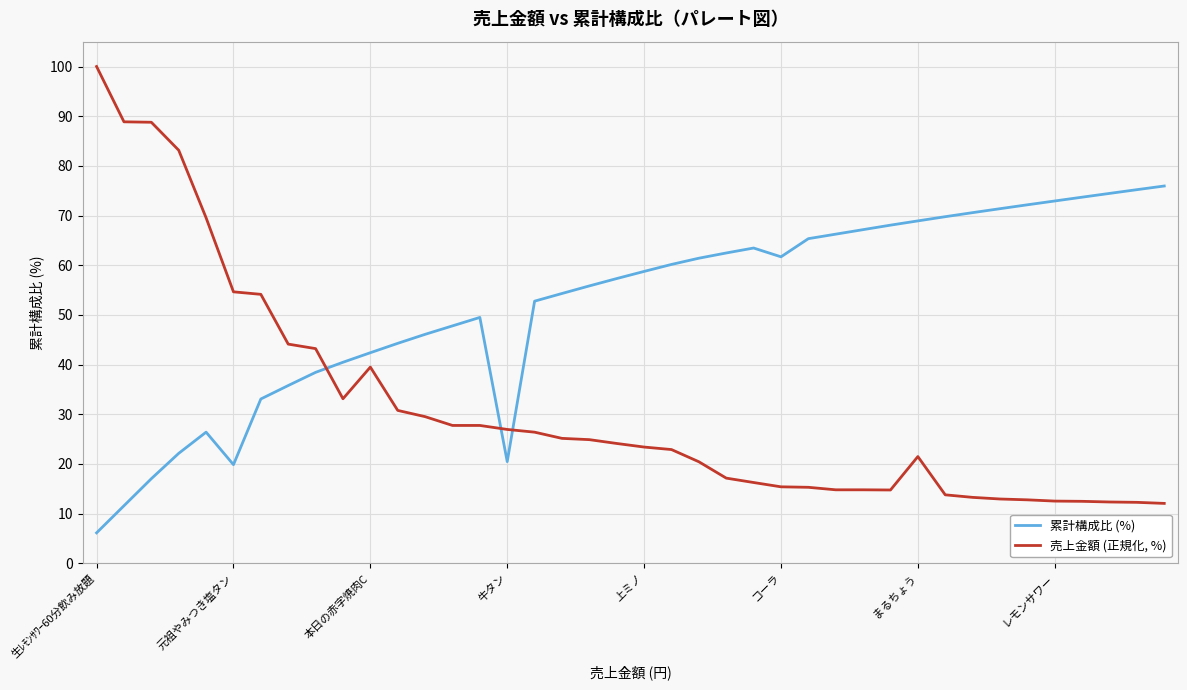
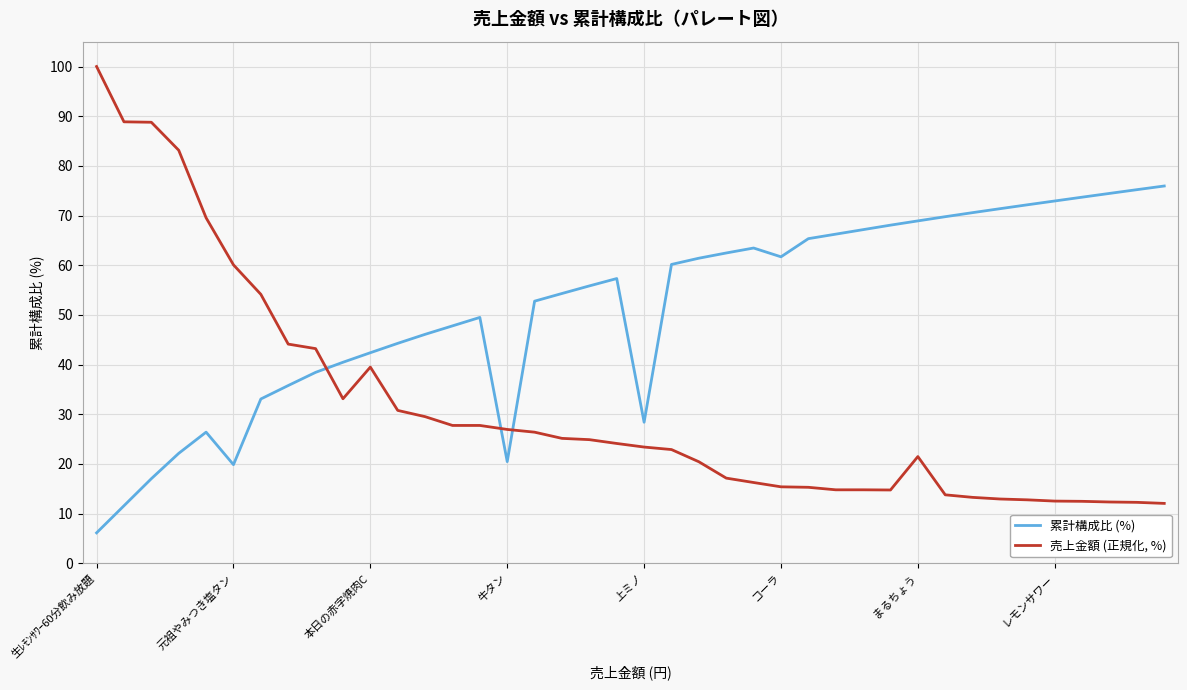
売上金額 (正規化, %), 元祖やみつき塩タン: 55 -> 60
累計構成比 (%), 上ミノ: 59 -> 28
